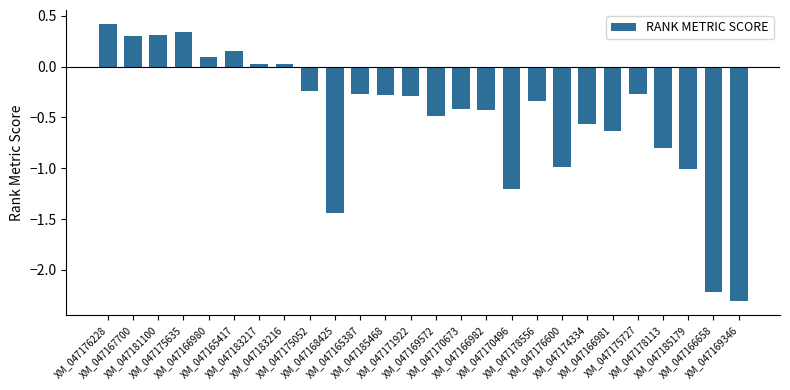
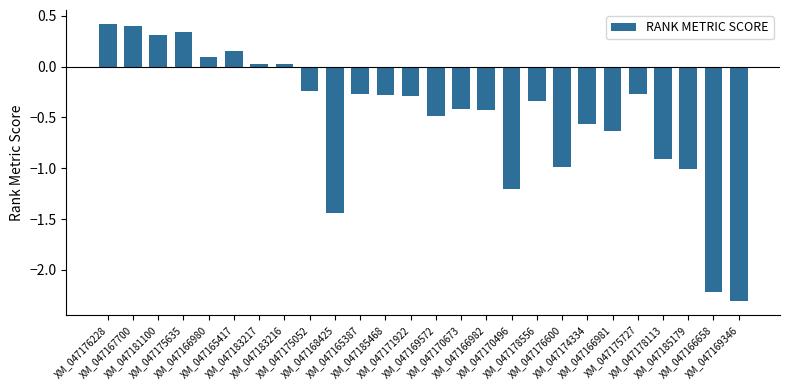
XM_047167700: 0.30 -> 0.40
XM_047178113: -0.80 -> -0.91
